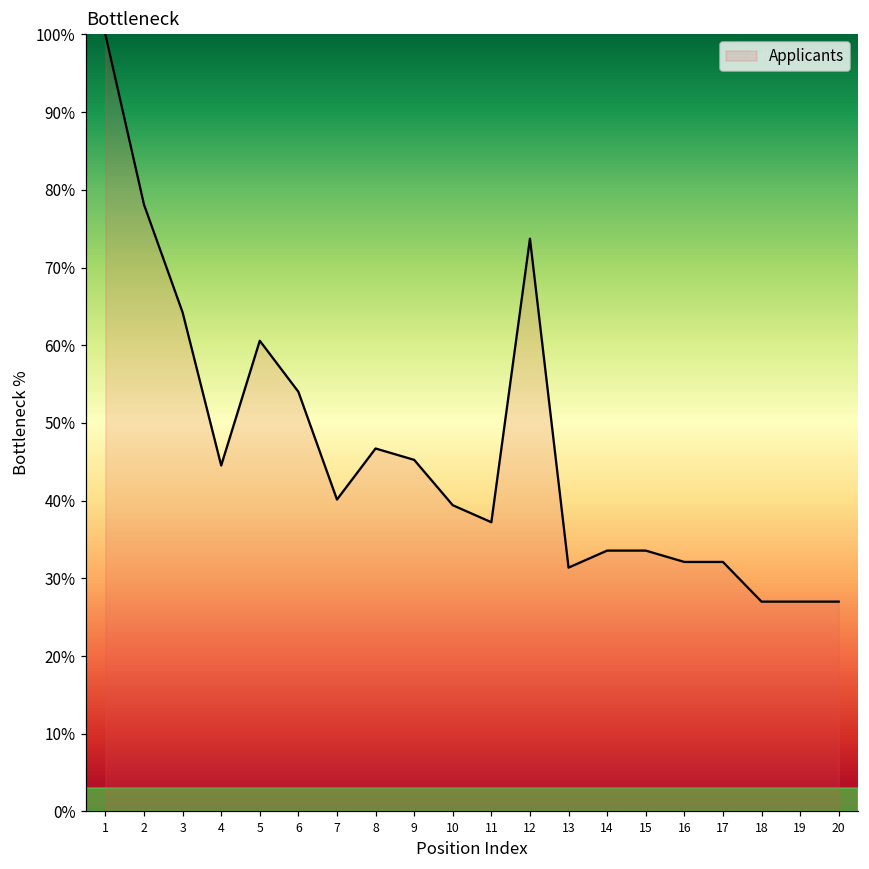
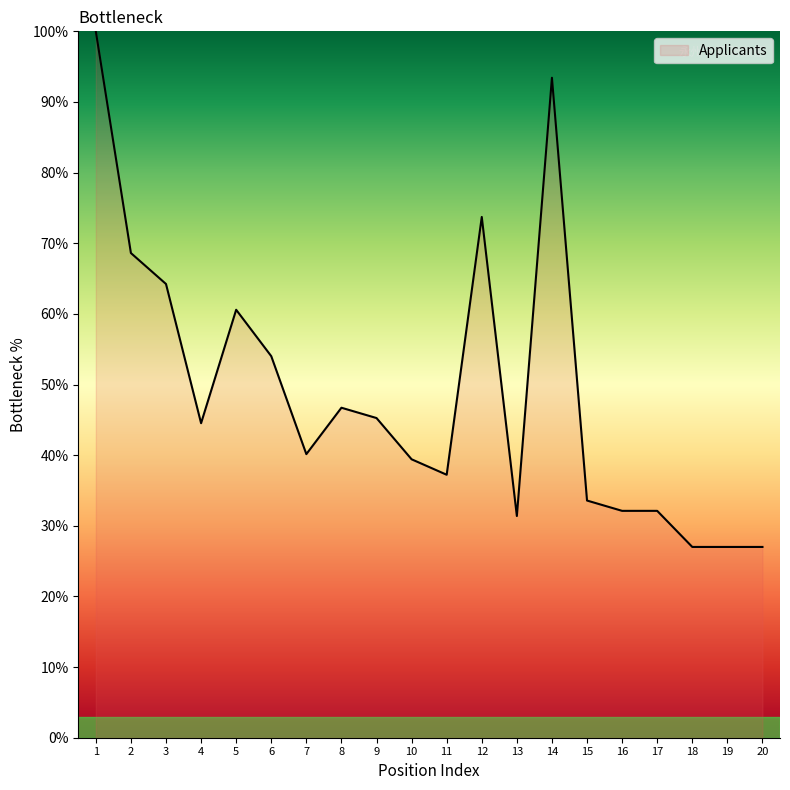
2: 78% -> 69%
14: 34% -> 93%
